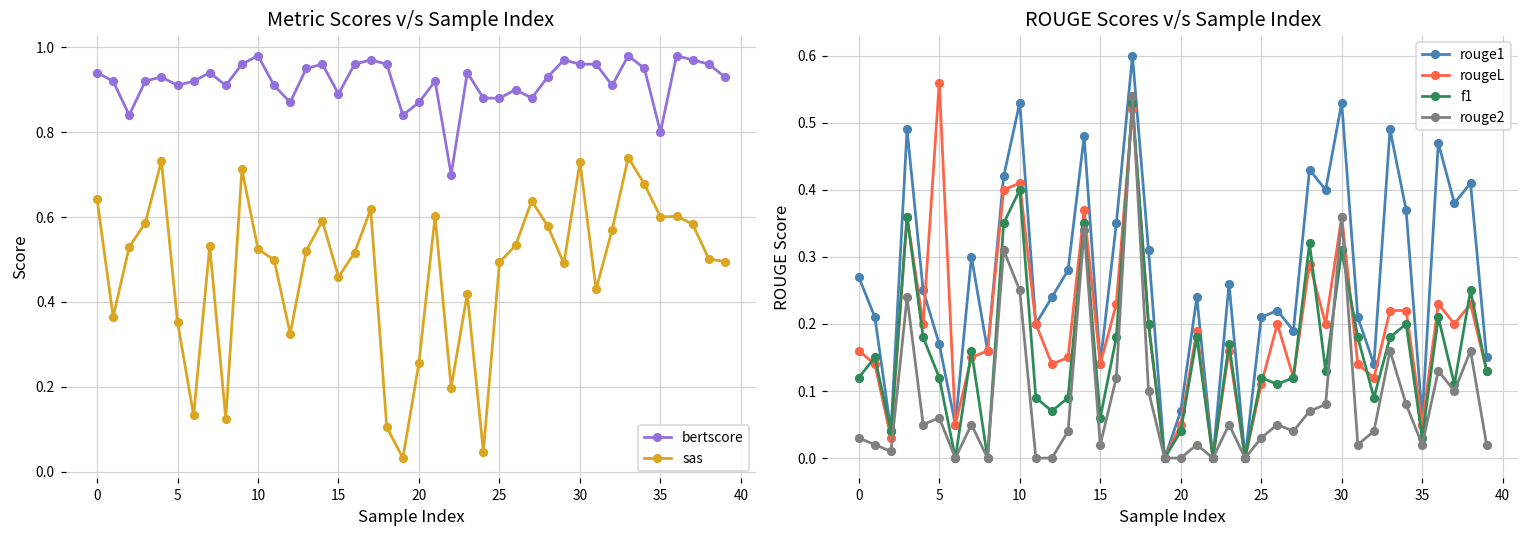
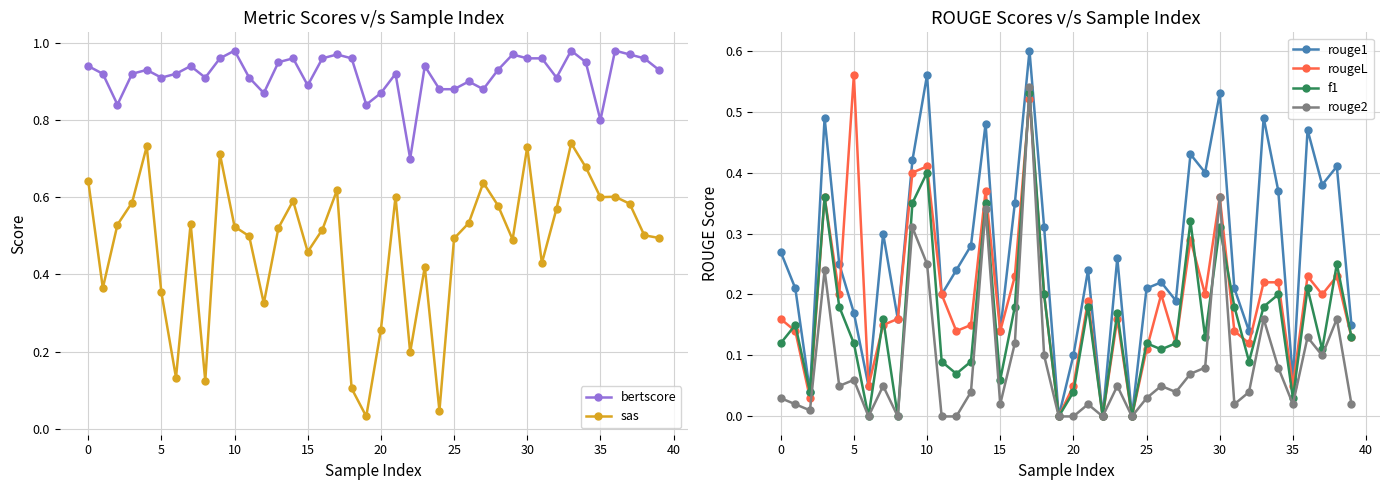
ROUGE Scores v/s Sample Index, rouge1, 10: 0.53 -> 0.56
ROUGE Scores v/s Sample Index, rouge1, 20: 0.07 -> 0.10
